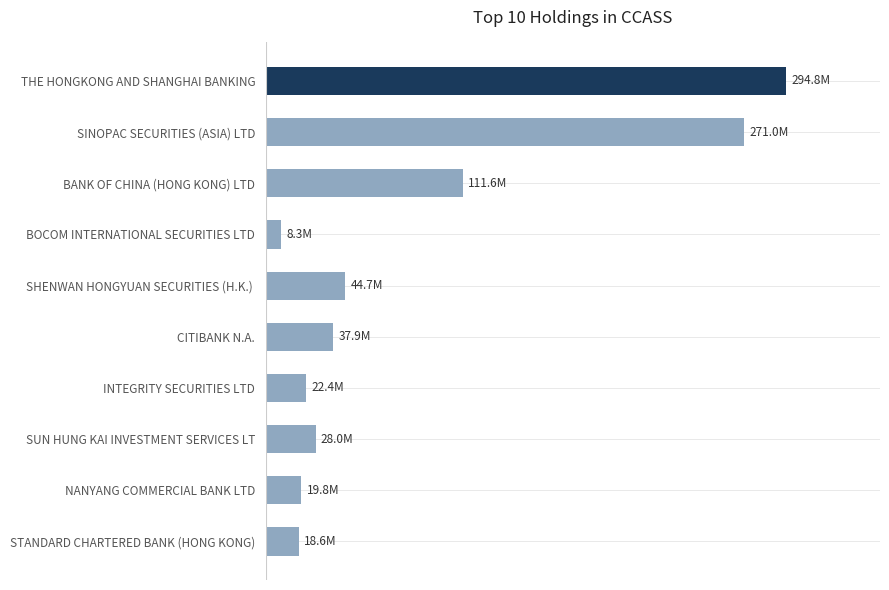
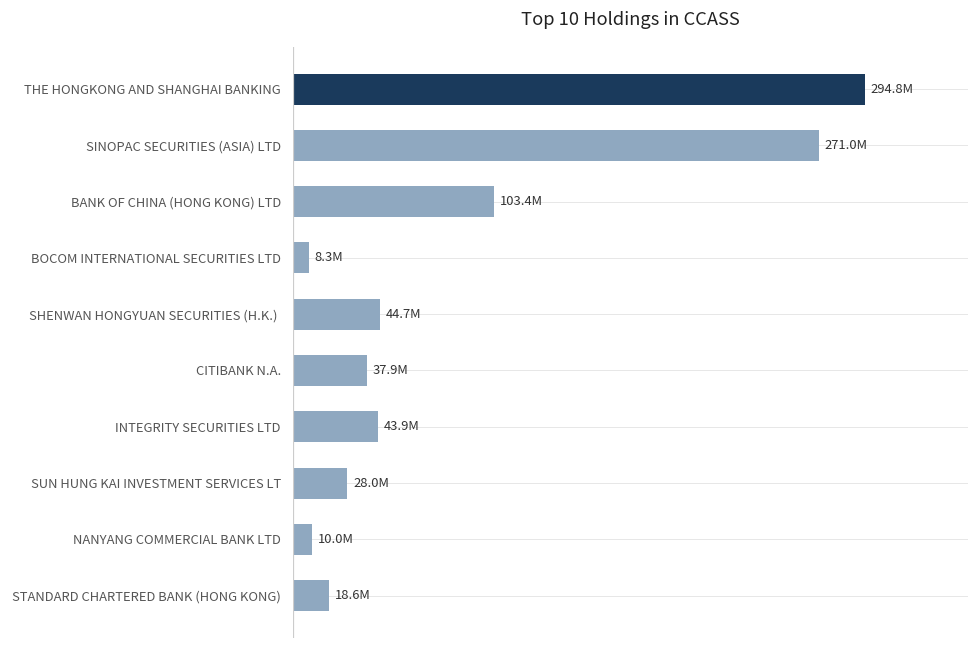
BANK OF CHINA (HONG KONG) LTD: 111.6M -> 103.4M
INTEGRITY SECURITIES LTD: 22.4M -> 43.9M
NANYANG COMMERCIAL BANK LTD: 19.8M -> 10.0M
